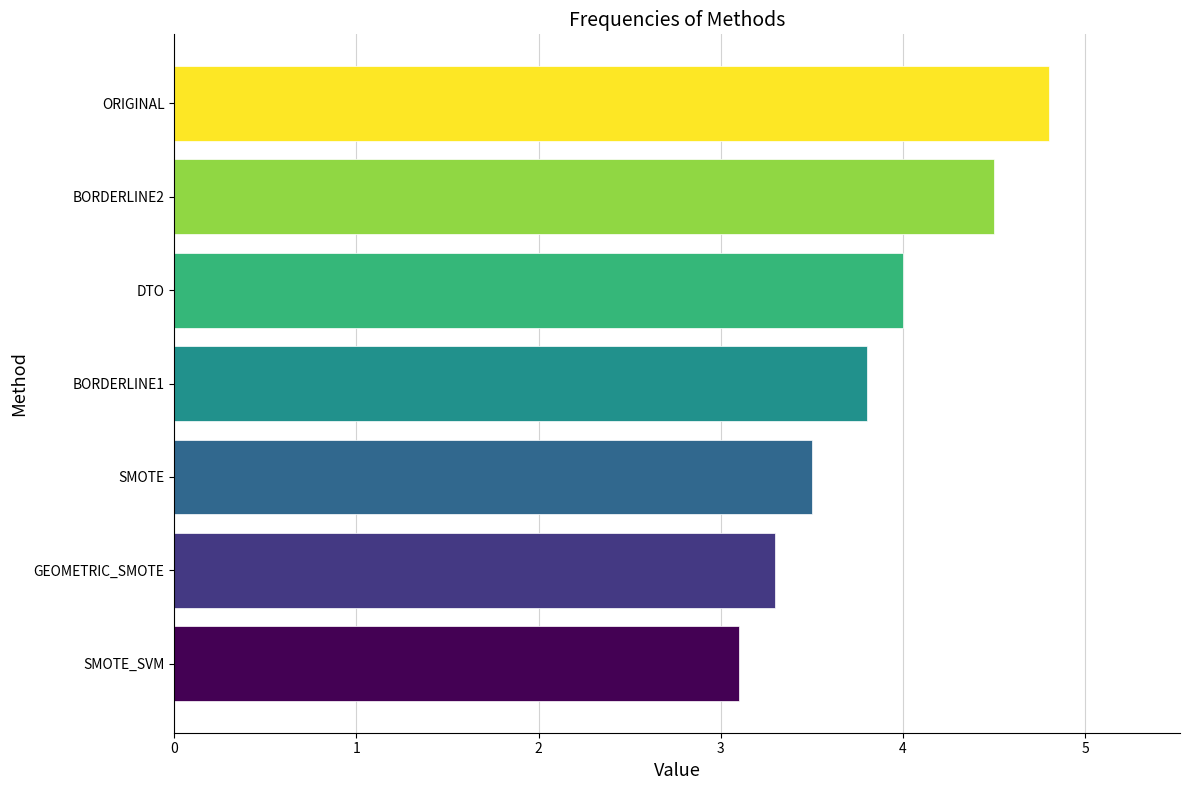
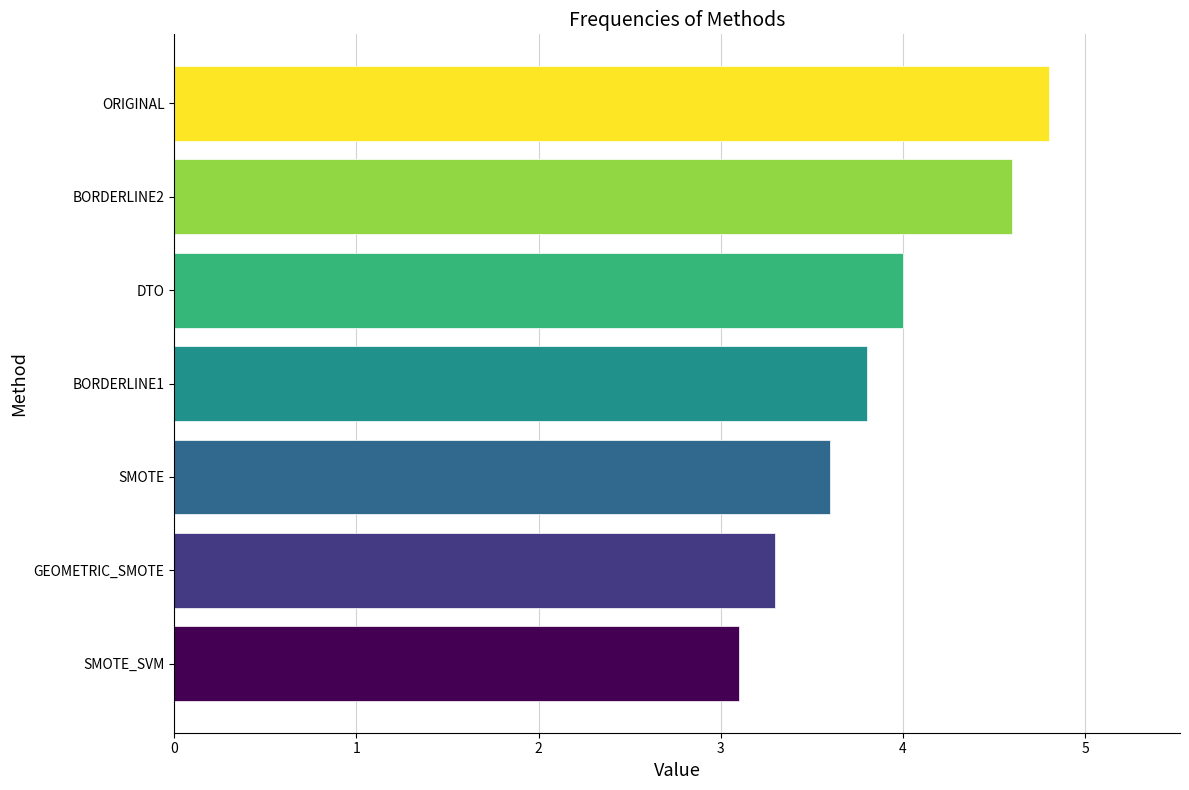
BORDERLINE2: 4.5 -> 4.6
SMOTE: 3.5 -> 3.6
